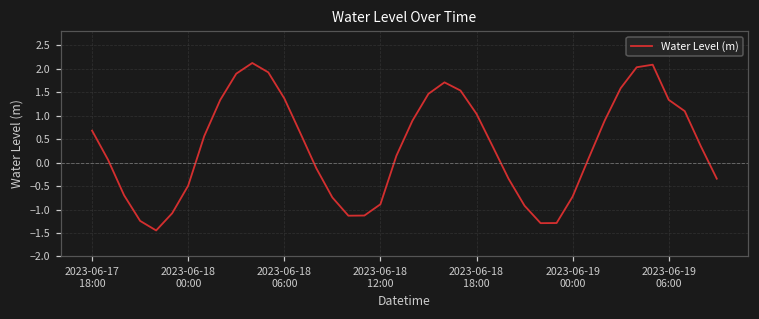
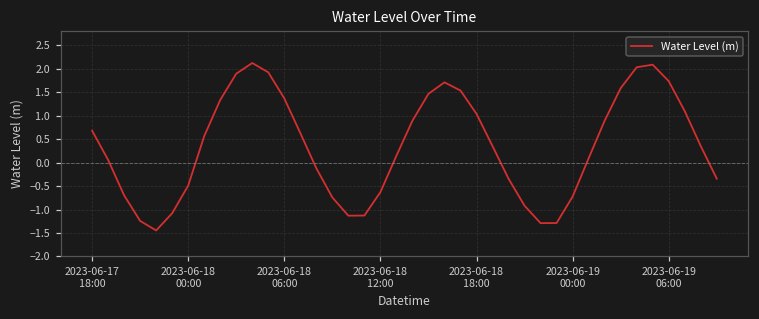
2023-06-18 12:00: -0.9 -> -0.6
2023-06-19 06:00: 1.3 -> 1.7
